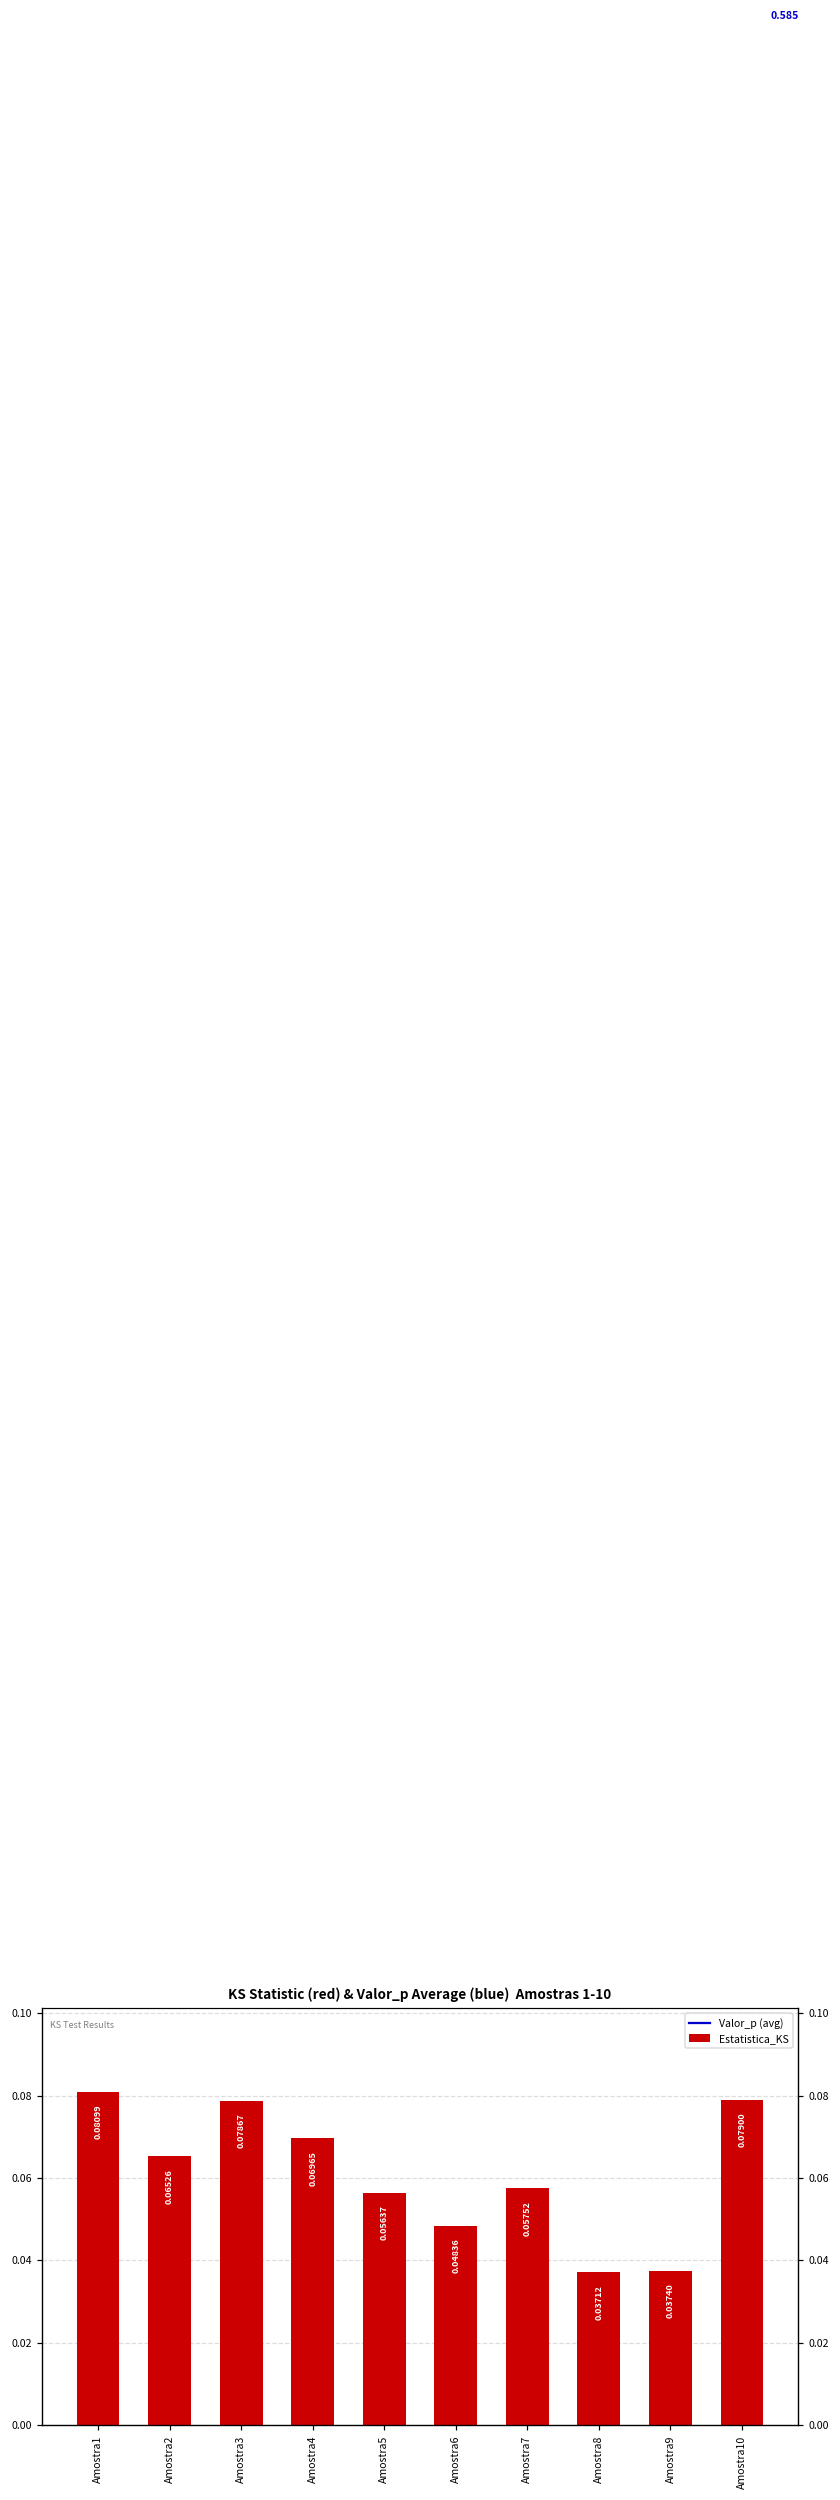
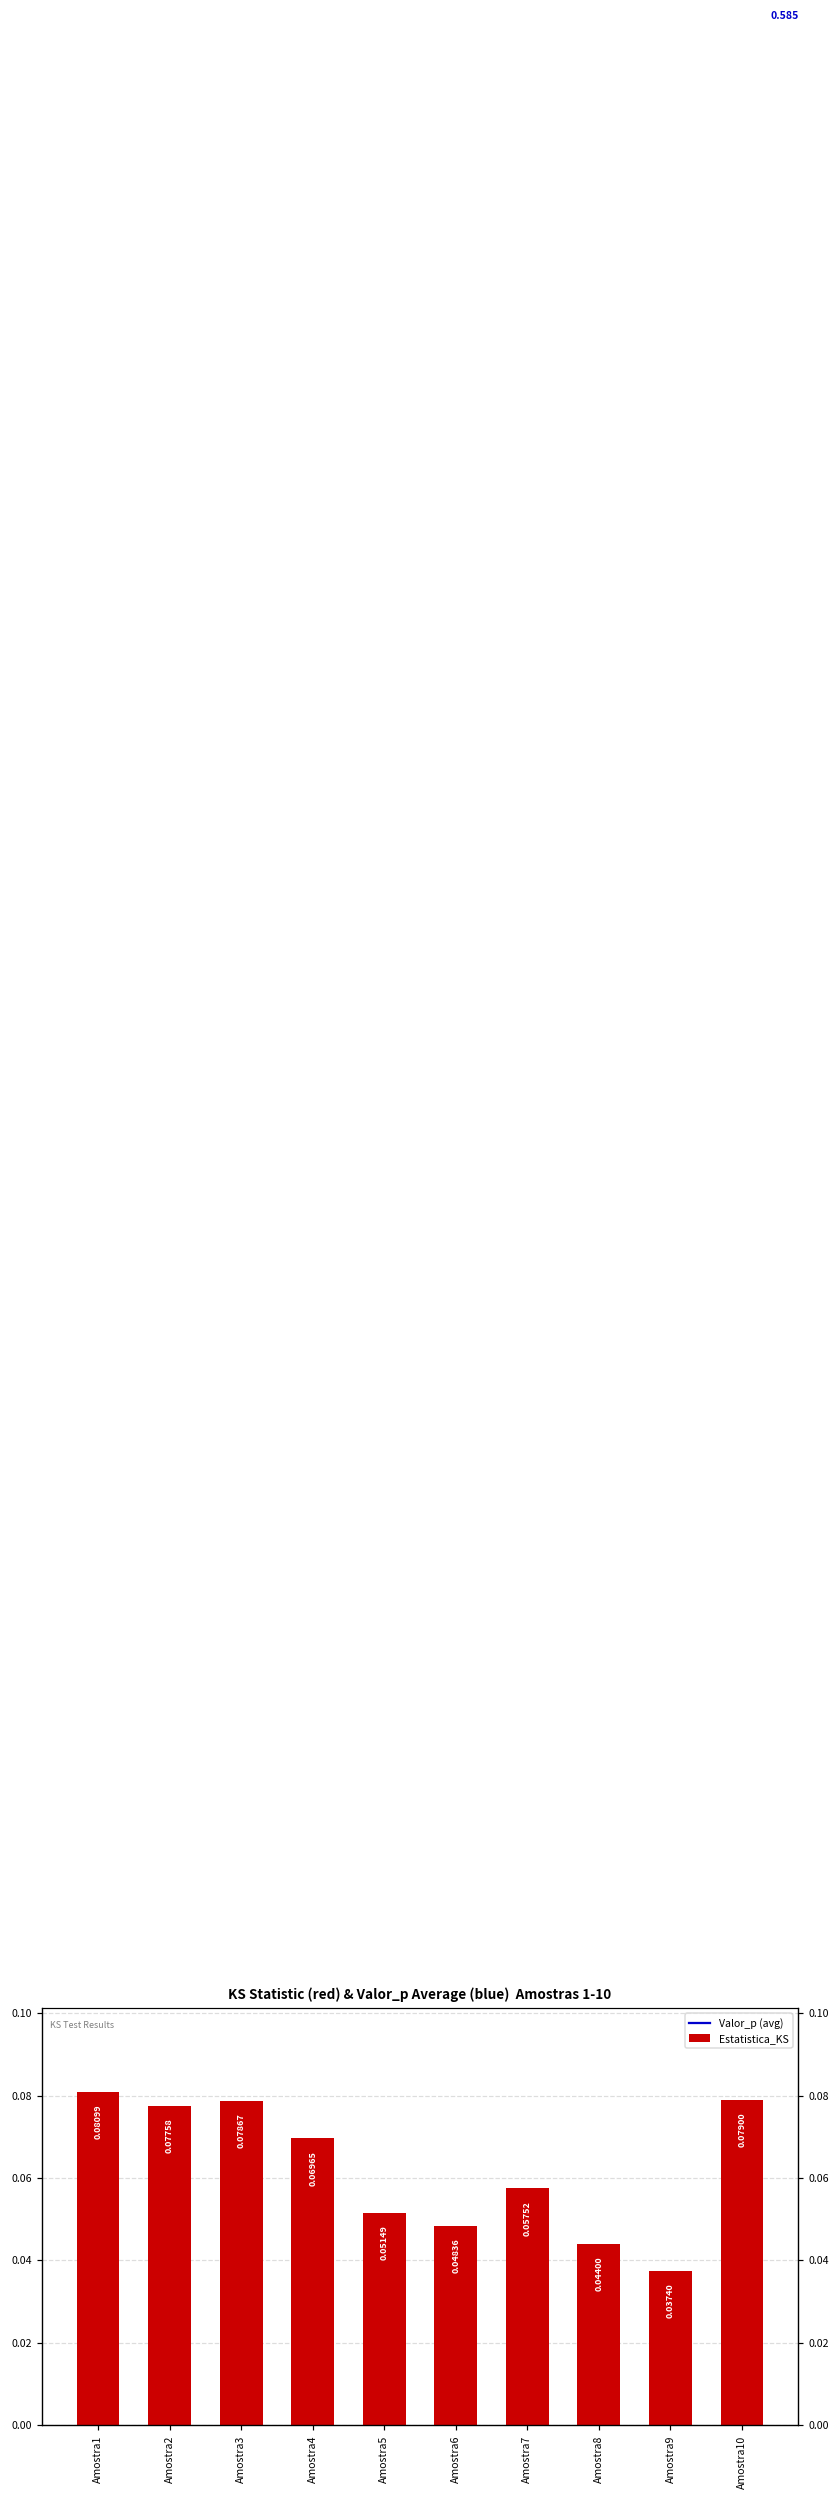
Amostra2: 0.06526 -> 0.07758
Amostra5: 0.05637 -> 0.05149
Amostra8: 0.03712 -> 0.04400
